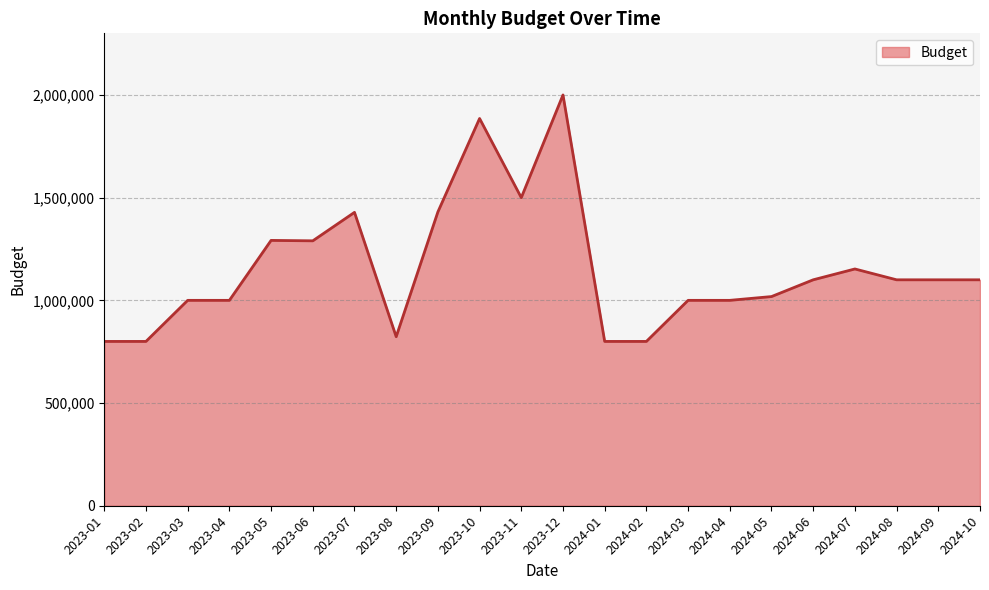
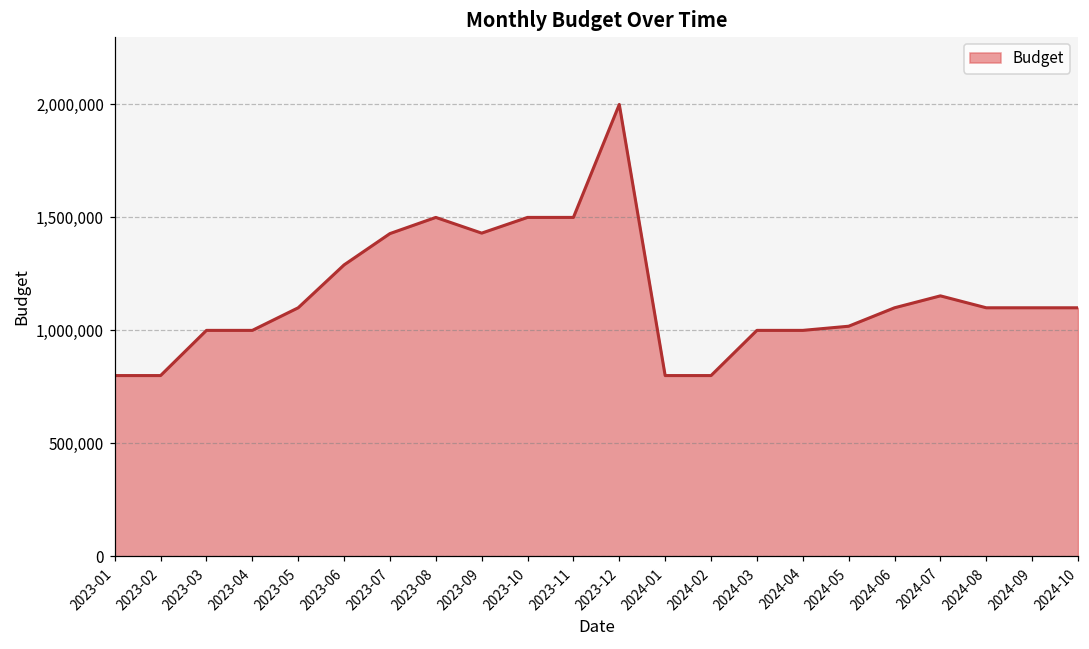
2023-05: 1,290,000 -> 1,100,000
2023-08: 820,000 -> 1,500,000
2023-10: 1,890,000 -> 1,500,000
